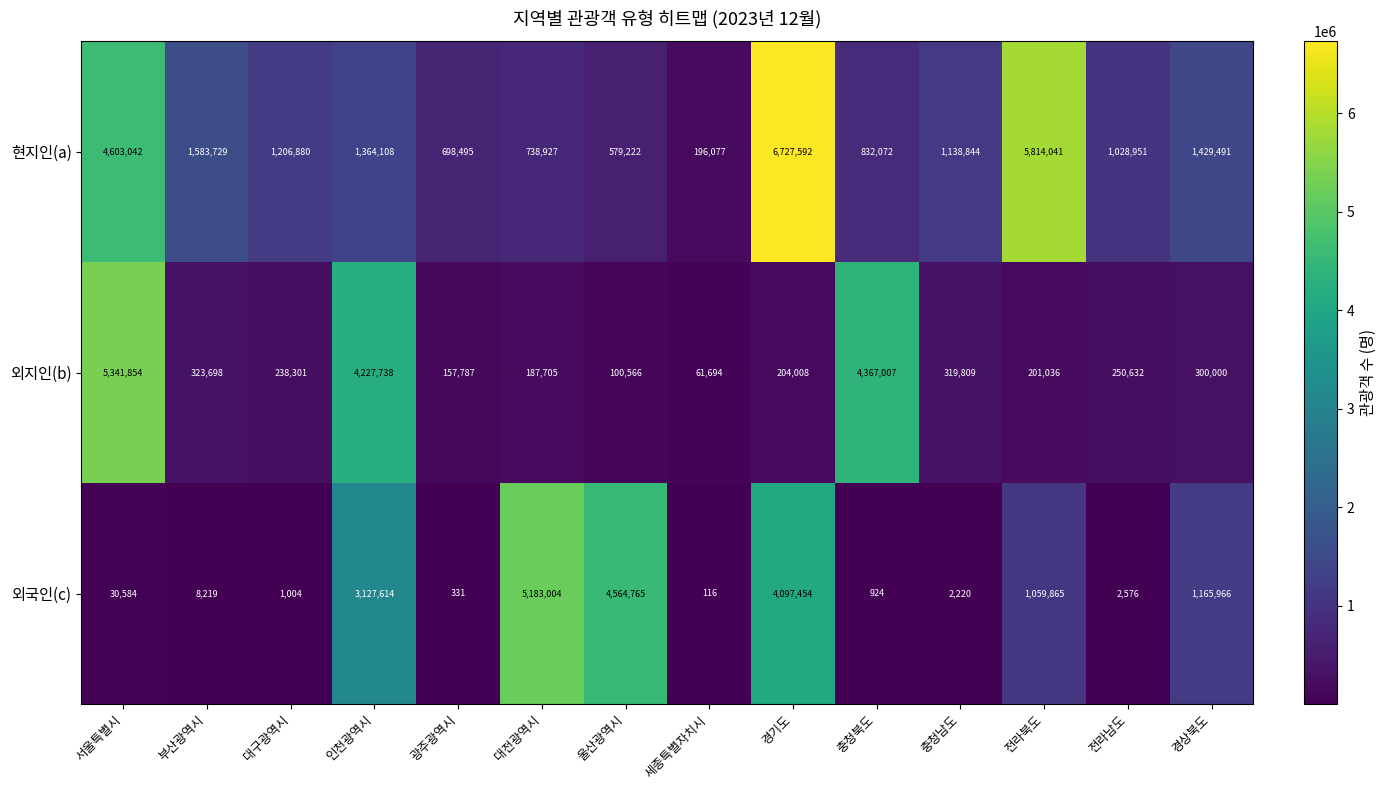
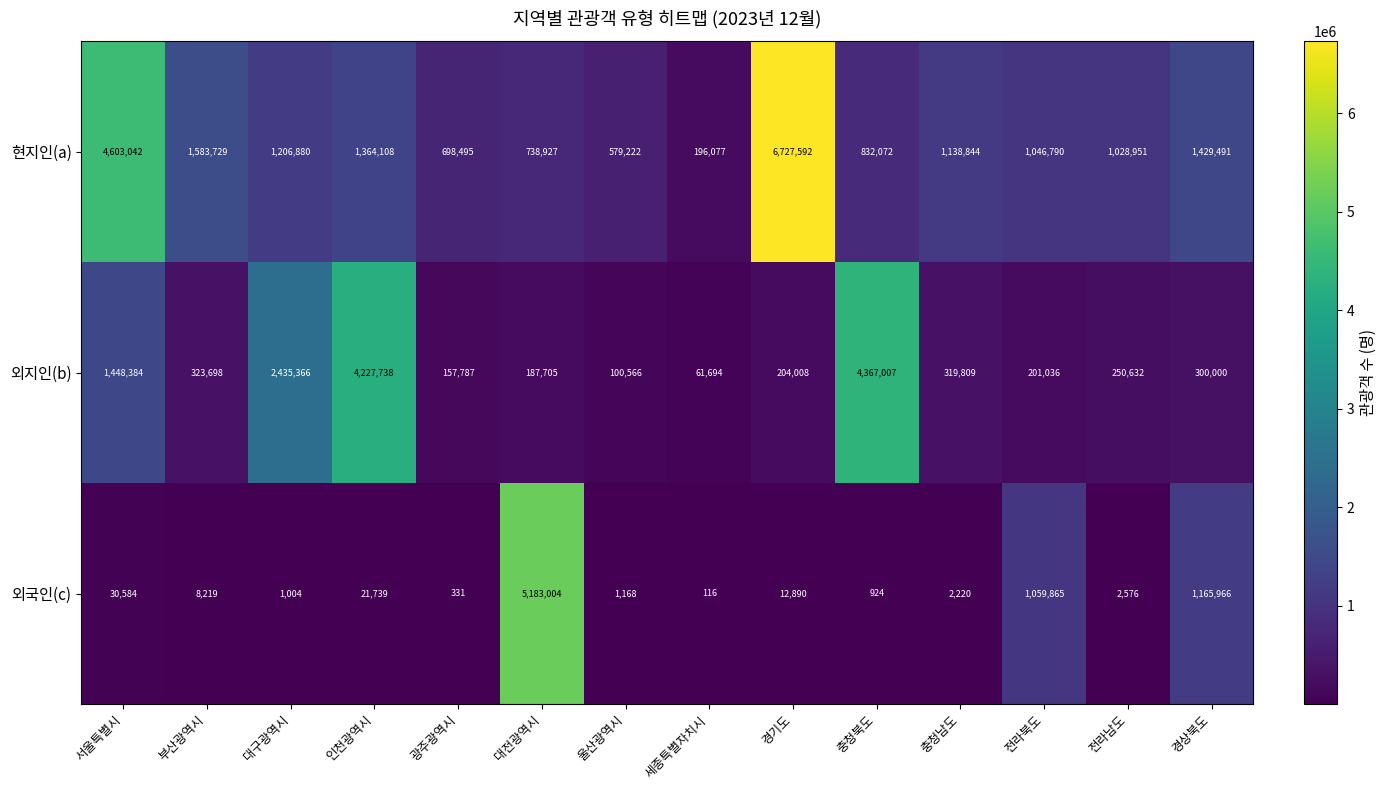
현지인(a), 전라북도: 5,814,041 -> 1,046,790
외지인(b), 서울특별시: 5,341,854 -> 1,448,384
외지인(b), 대구광역시: 238,301 -> 2,435,366
외국인(c), 인천광역시: 3,127,614 -> 21,739
외국인(c), 울산광역시: 4,564,765 -> 1,168
외국인(c), 경기도: 4,097,454 -> 12,890
